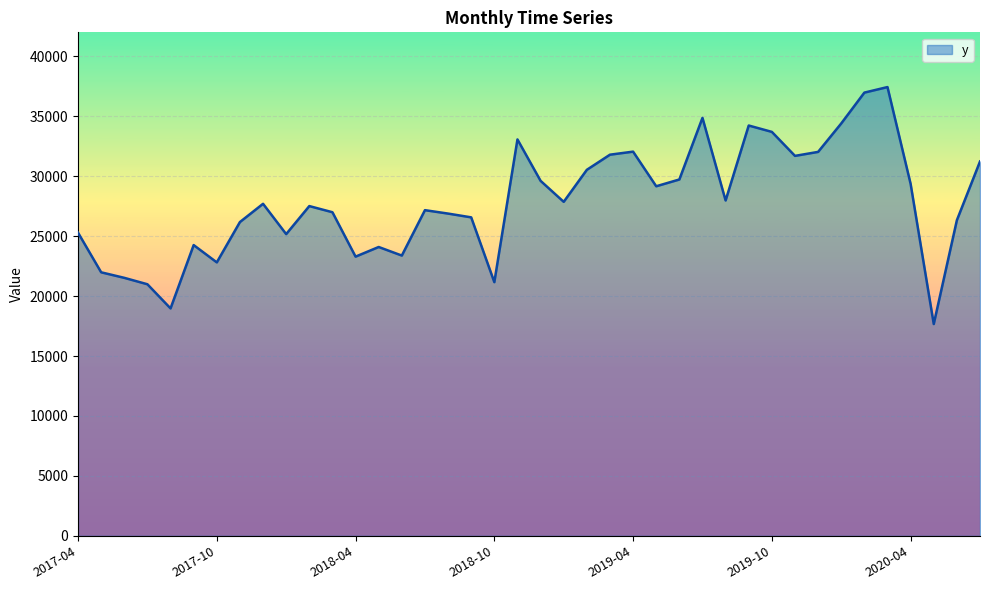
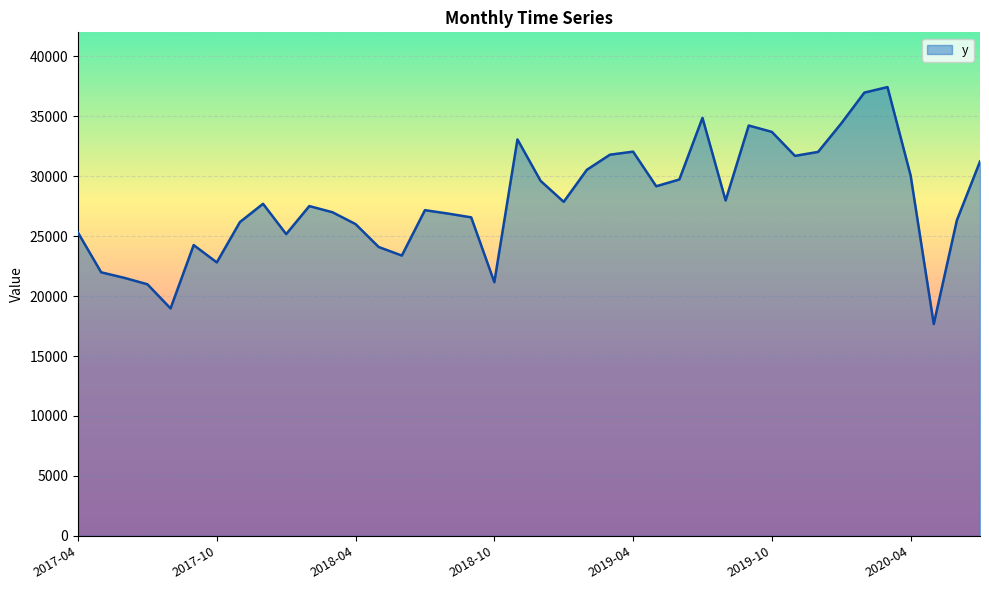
2018-04: 23300 -> 26000
2020-04: 29400 -> 30100
